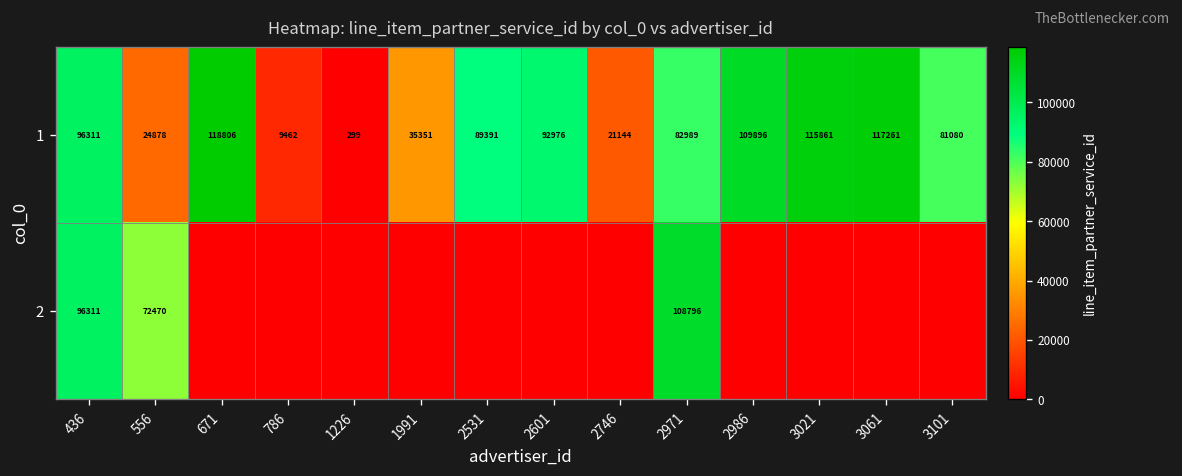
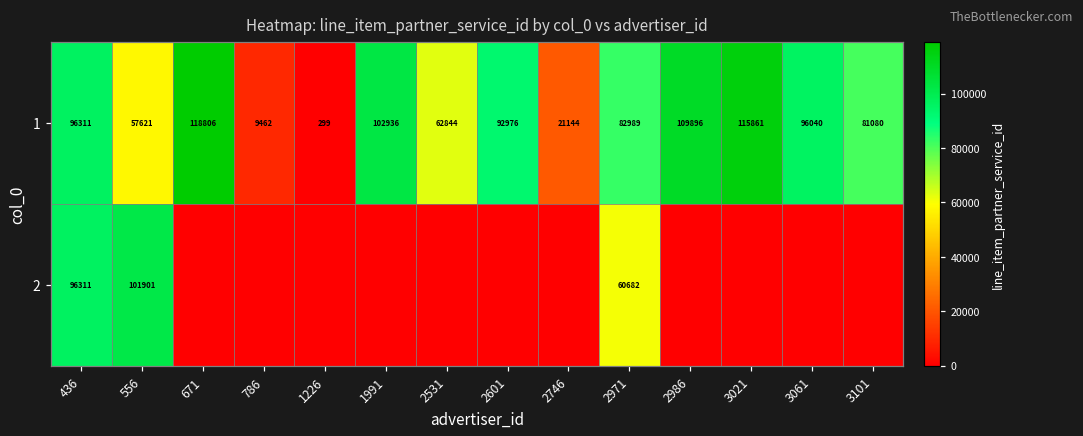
1, 556: 24878 -> 57621
1, 1991: 35351 -> 102936
1, 2531: 89391 -> 62844
1, 3061: 117261 -> 96040
2, 556: 72470 -> 101901
2, 2971: 108796 -> 60682
